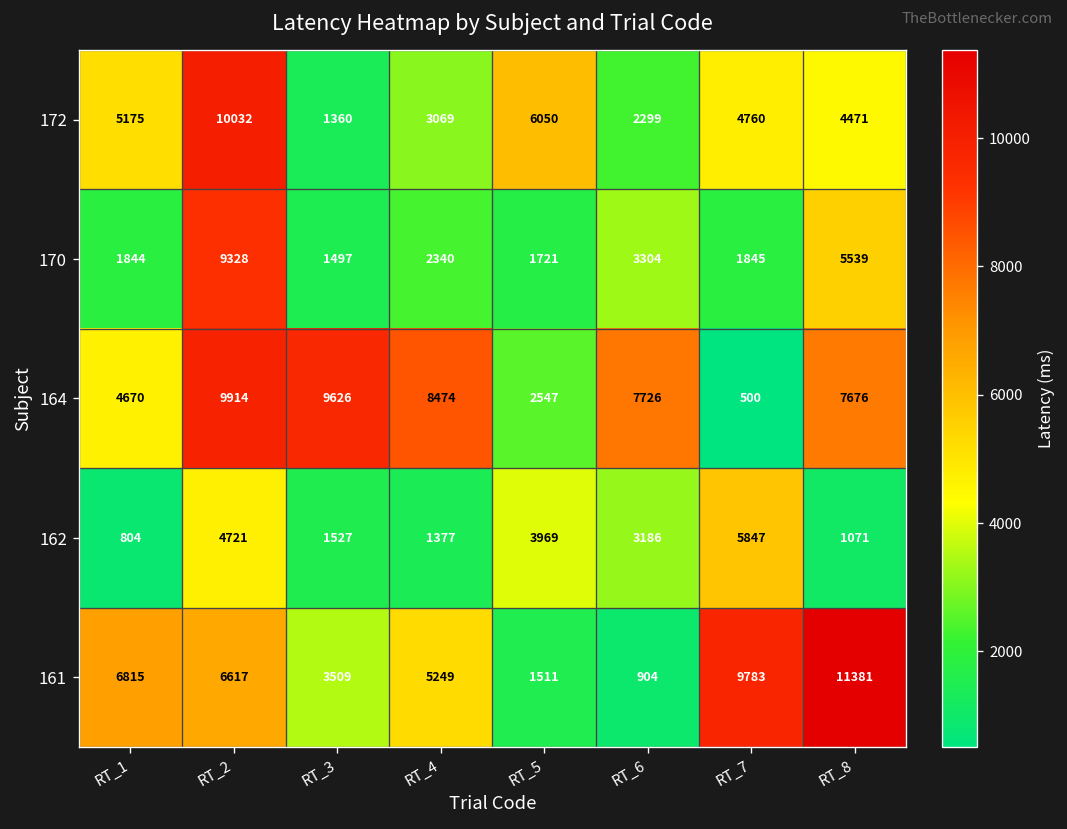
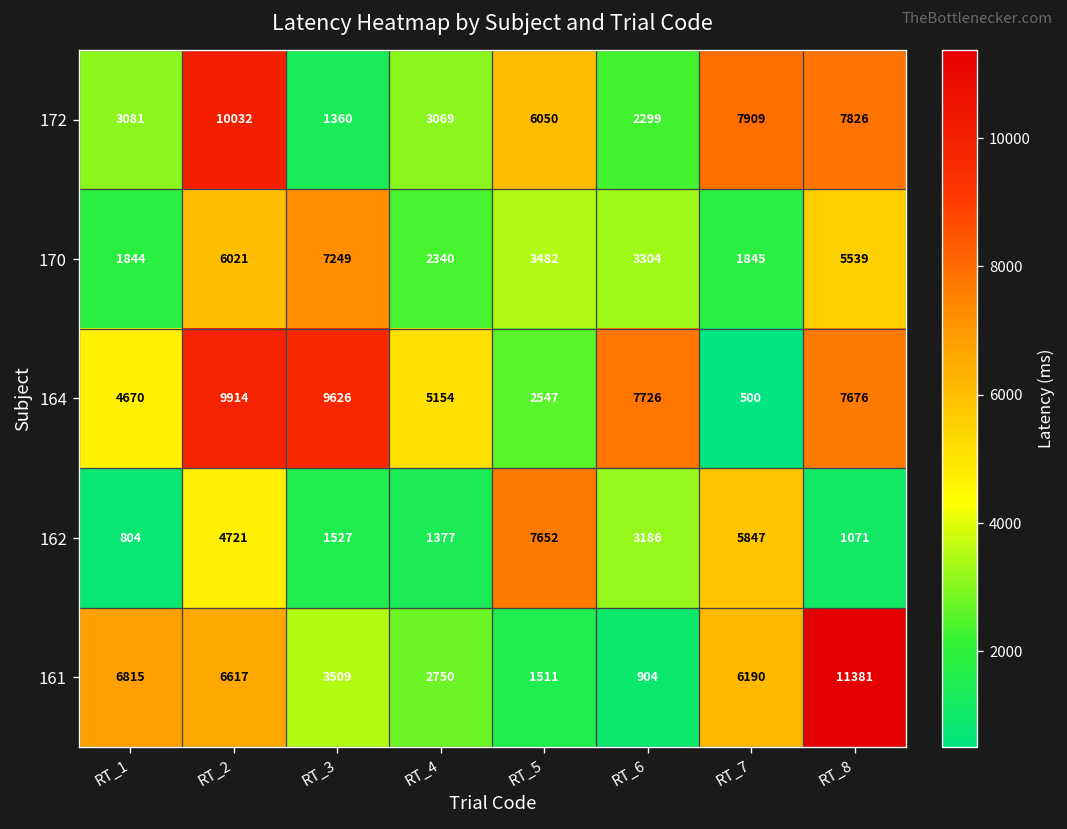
172, RT_1: 5175 -> 3081
172, RT_7: 4760 -> 7909
172, RT_8: 4471 -> 7826
170, RT_2: 9328 -> 6021
170, RT_3: 1497 -> 7249
170, RT_5: 1721 -> 3482
164, RT_4: 8474 -> 5154
162, RT_5: 3969 -> 7652
161, RT_4: 5249 -> 2750
161, RT_7: 9783 -> 6190
